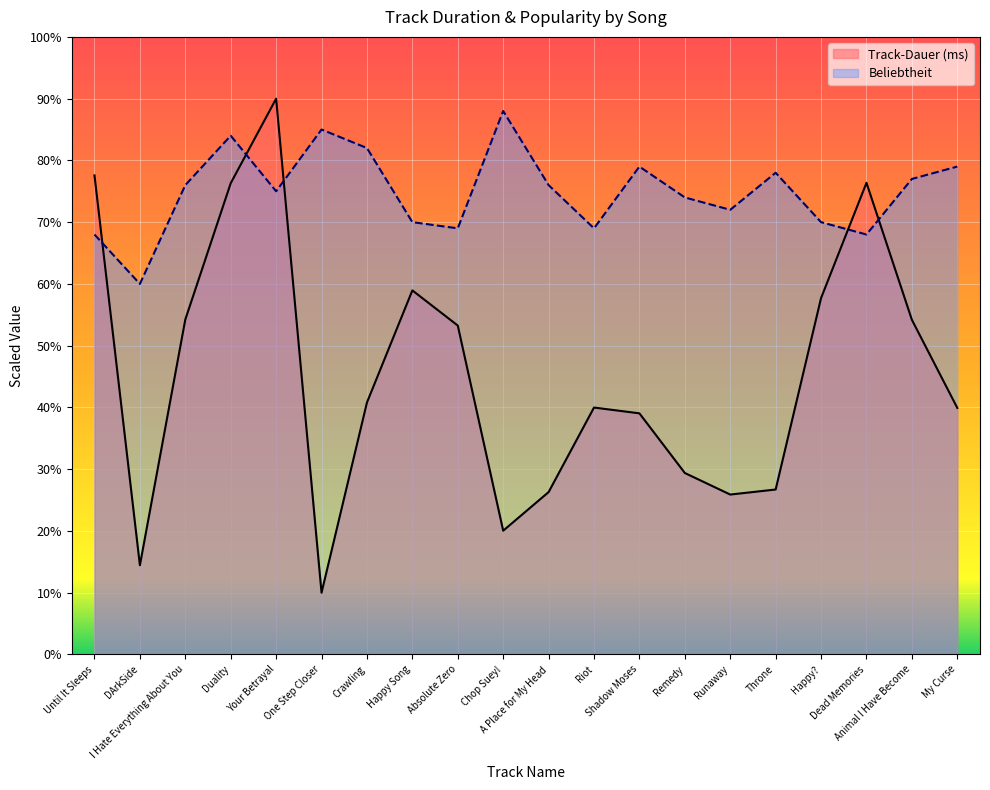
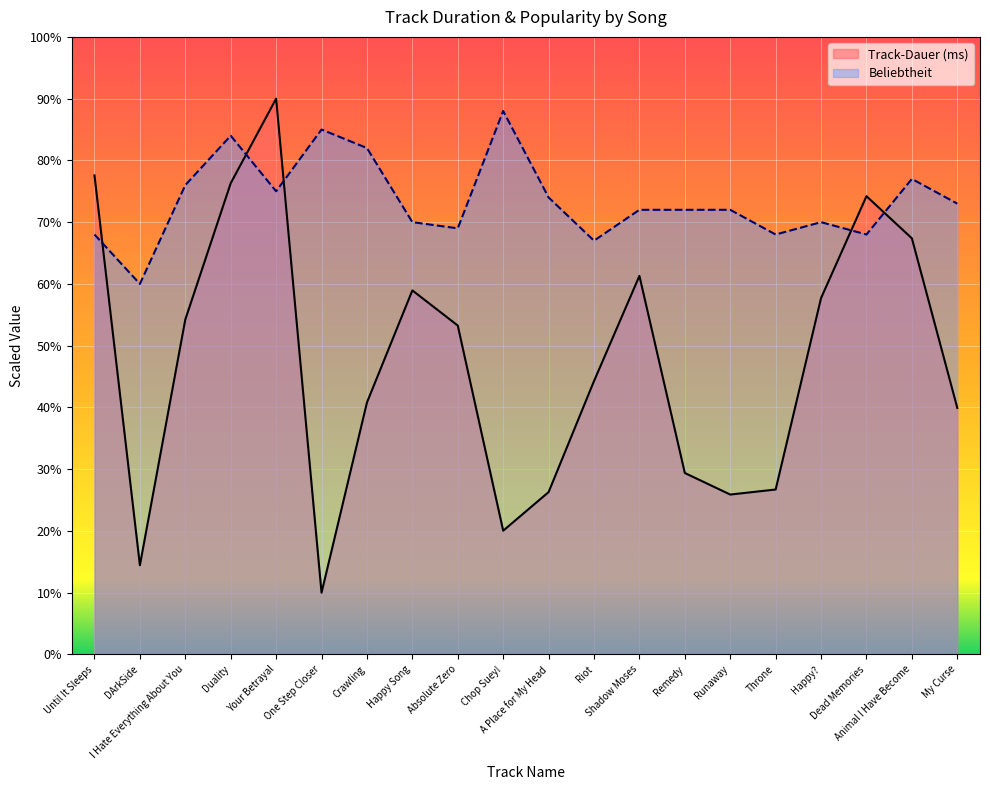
Beliebtheit, A Place for My Head: 76% -> 74%
Track-Dauer (ms), Riot: 40% -> 44%
Beliebtheit, Riot: 69% -> 67%
Track-Dauer (ms), Shadow Moses: 39% -> 61%
Beliebtheit, Shadow Moses: 79% -> 72%
Beliebtheit, Remedy: 74% -> 72%
Beliebtheit, Throne: 78% -> 68%
Track-Dauer (ms), Dead Memories: 76% -> 74%
Track-Dauer (ms), Animal I Have Become: 54% -> 67%
Beliebtheit, My Curse: 79% -> 73%
